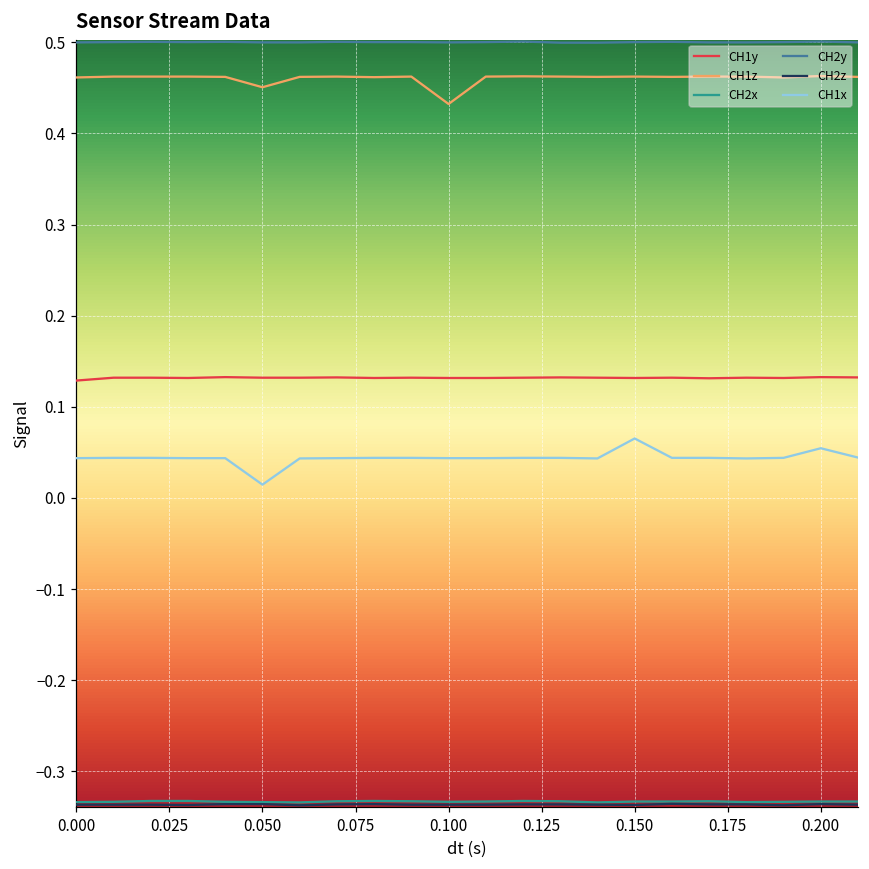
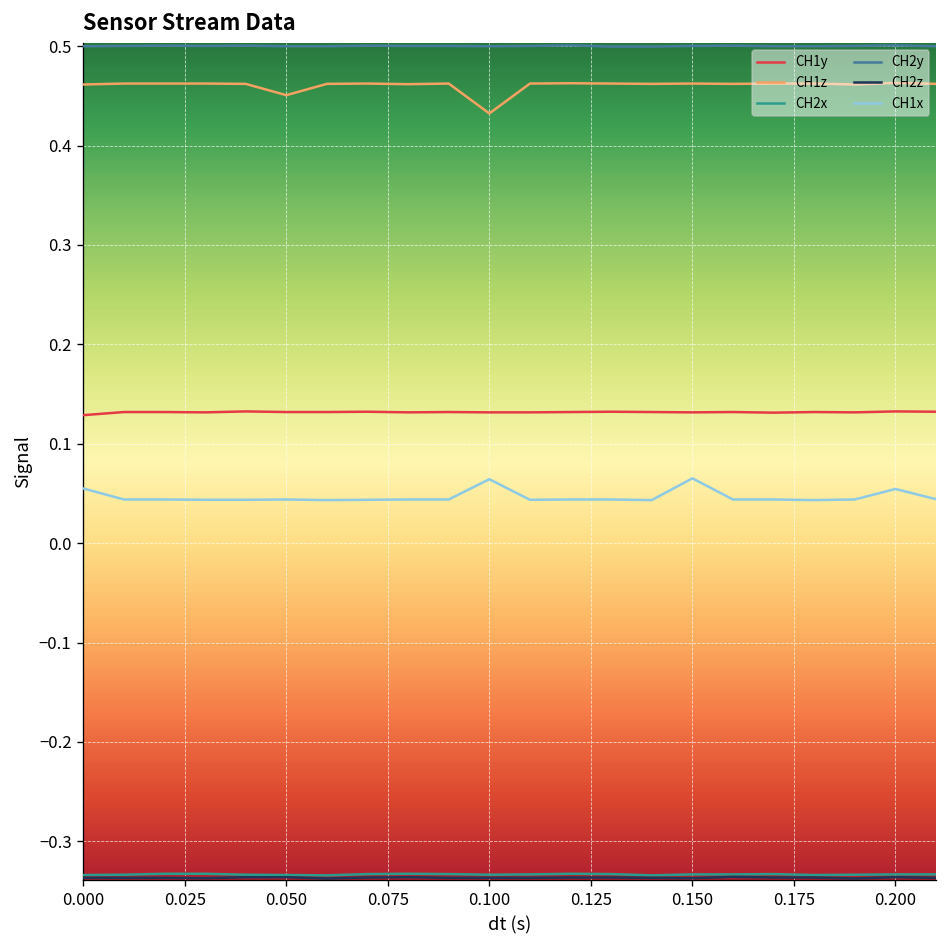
CH1x, 0.000: 0.04 -> 0.06
CH1x, 0.050: 0.01 -> 0.04
CH1x, 0.100: 0.04 -> 0.06
